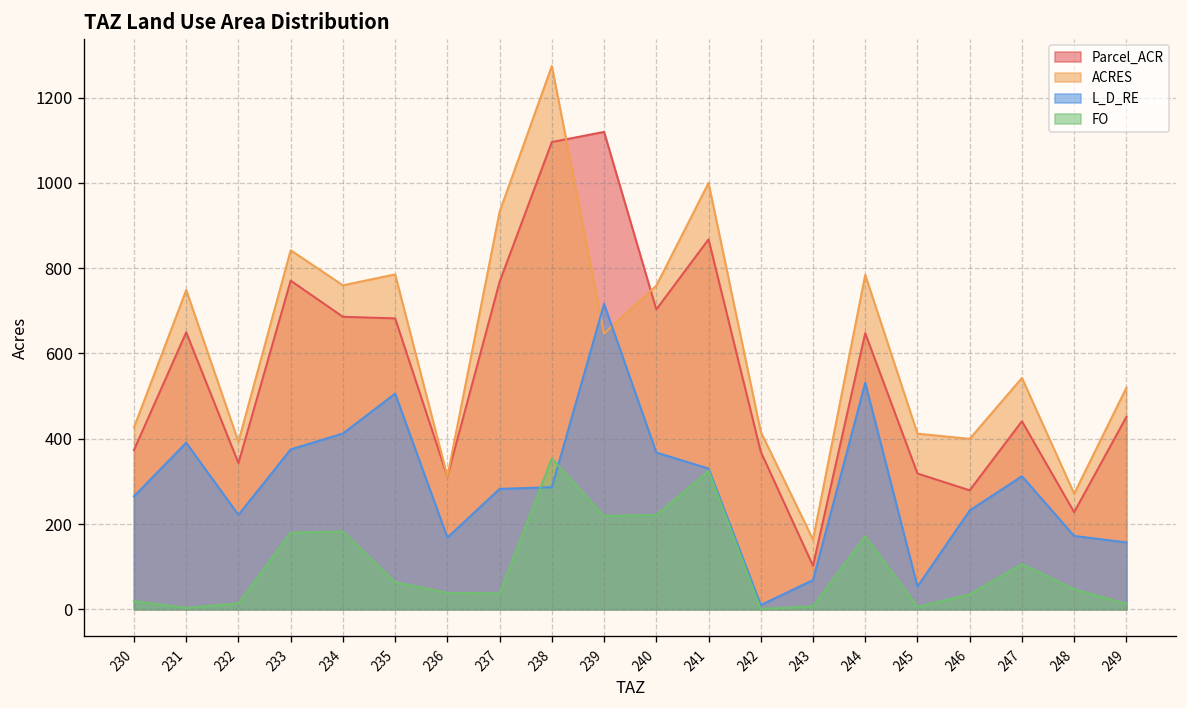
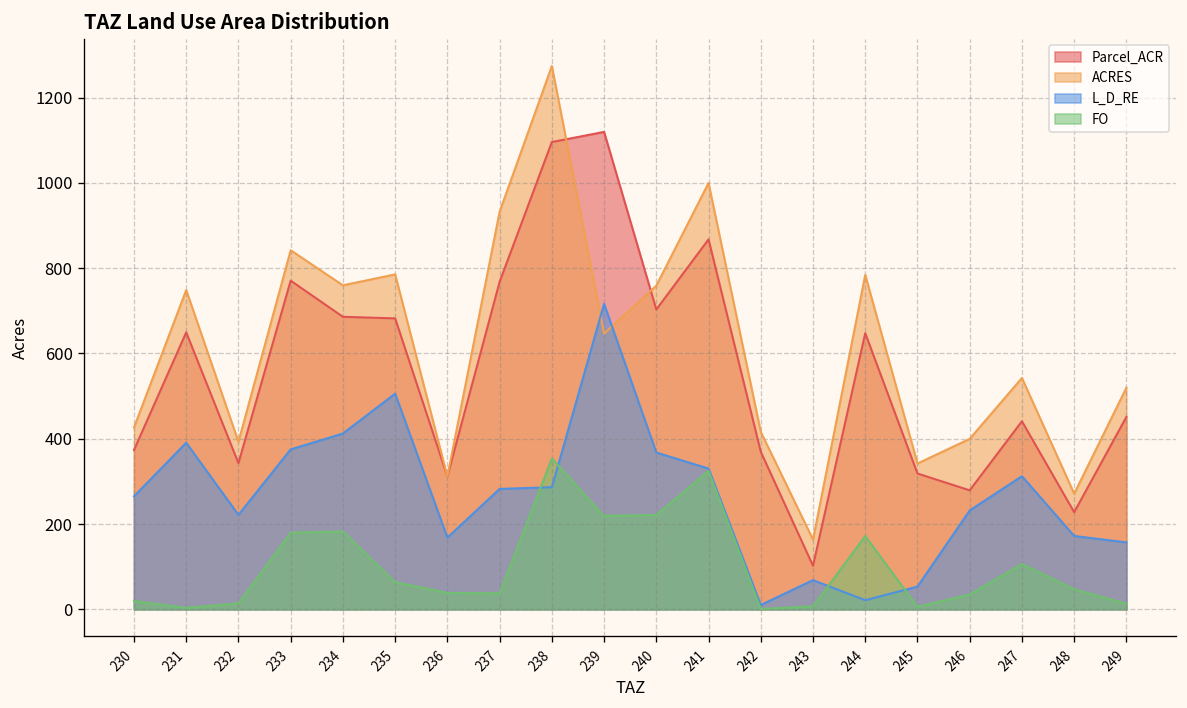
L_D_RE, 244: 530 -> 20
ACRES, 245: 410 -> 340
